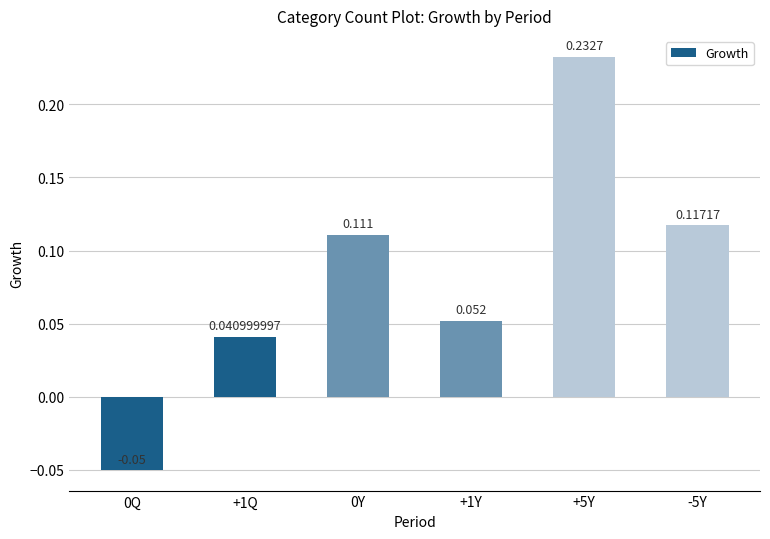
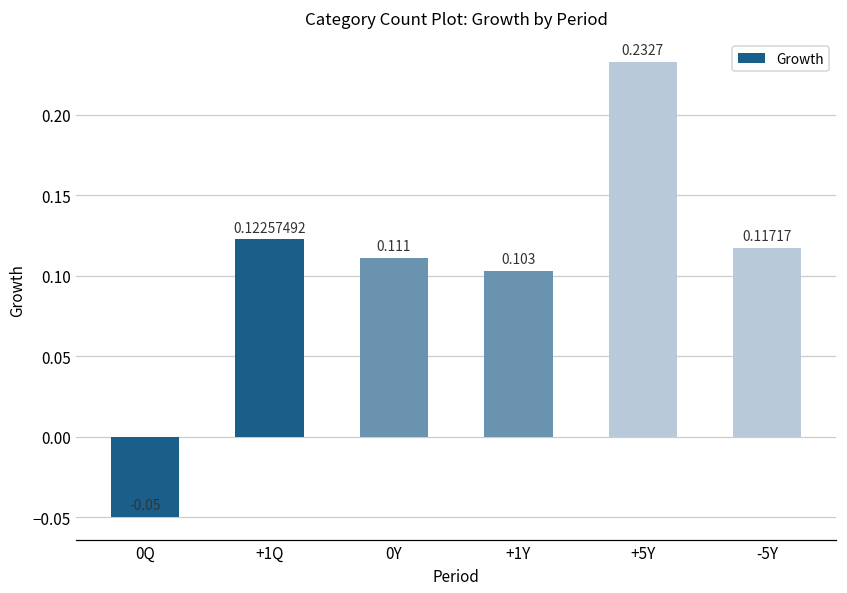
+1Q: 0.040999997 -> 0.12257492
+1Y: 0.052 -> 0.103
